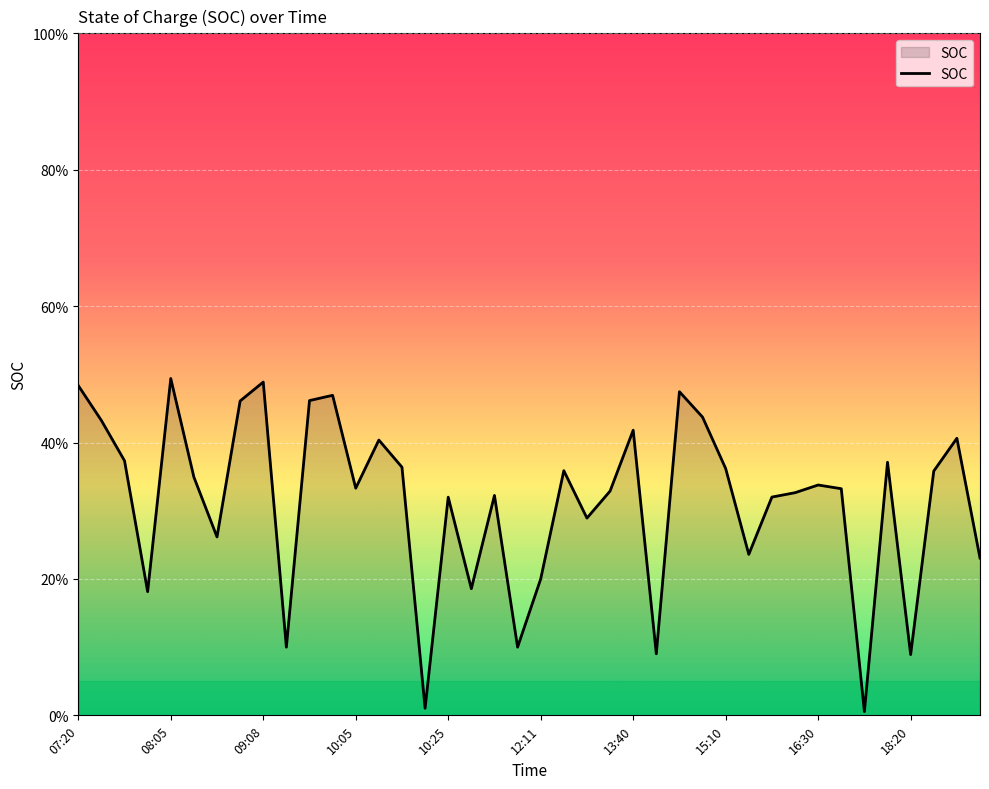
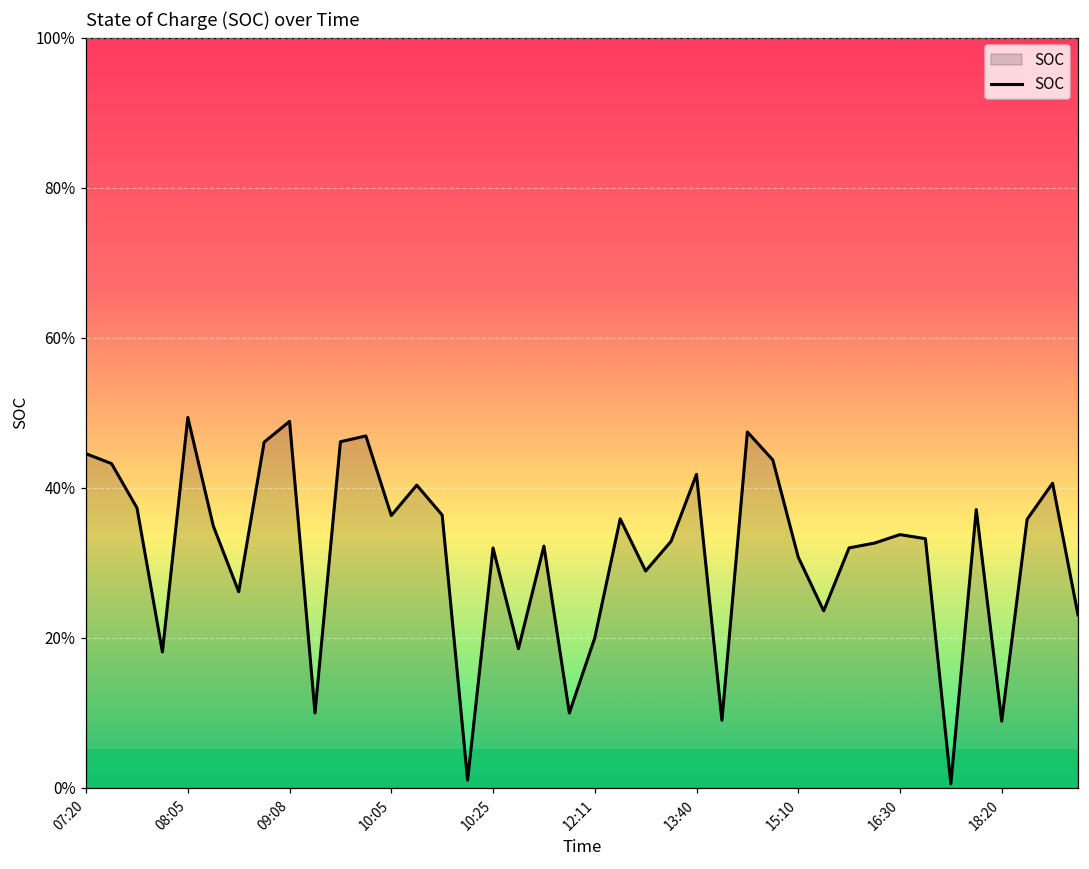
07:20: 48% -> 45%
10:05: 33% -> 36%
15:10: 36% -> 31%
